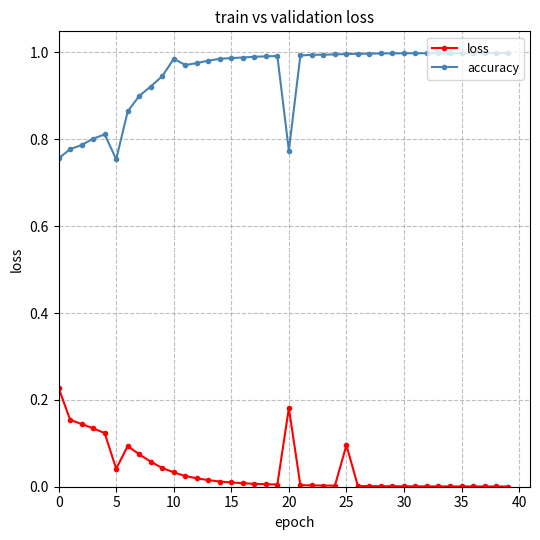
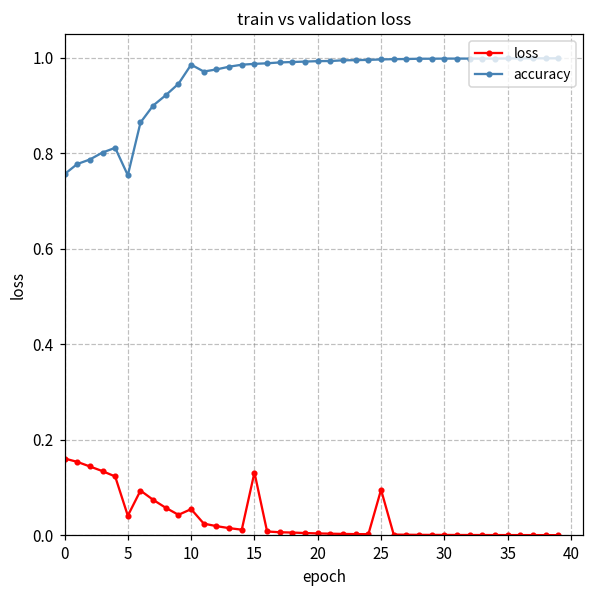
loss, 0: 0.23 -> 0.16
loss, 10: 0.03 -> 0.05
loss, 15: 0.01 -> 0.13
loss, 20: 0.18 -> 0.00
accuracy, 20: 0.77 -> 0.99
